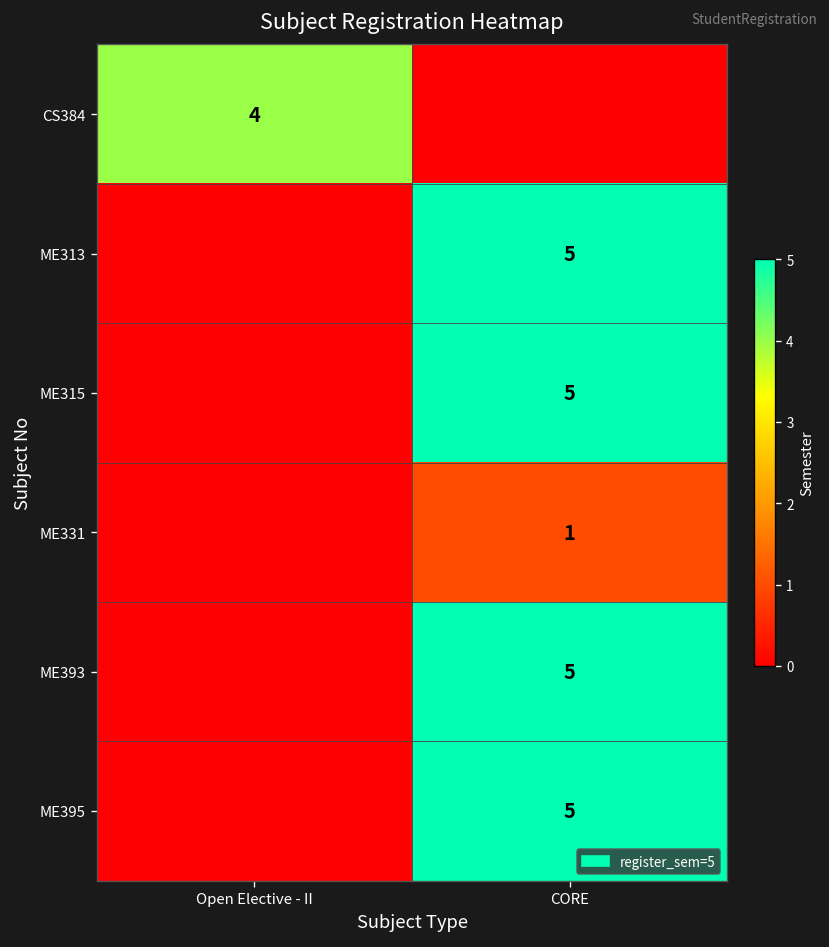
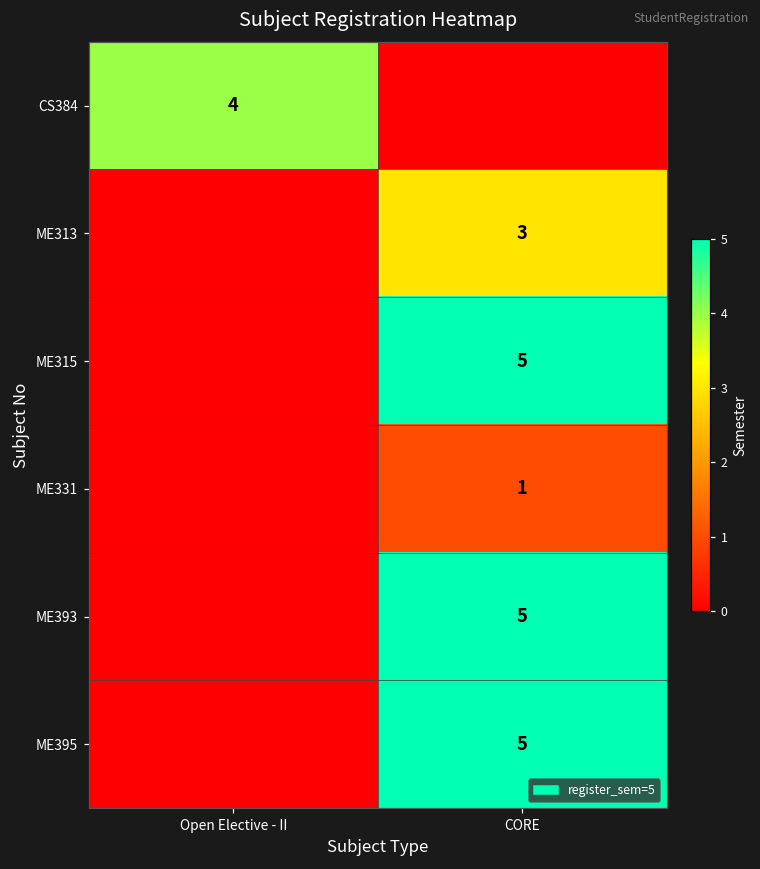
ME313, CORE: 5 -> 3
